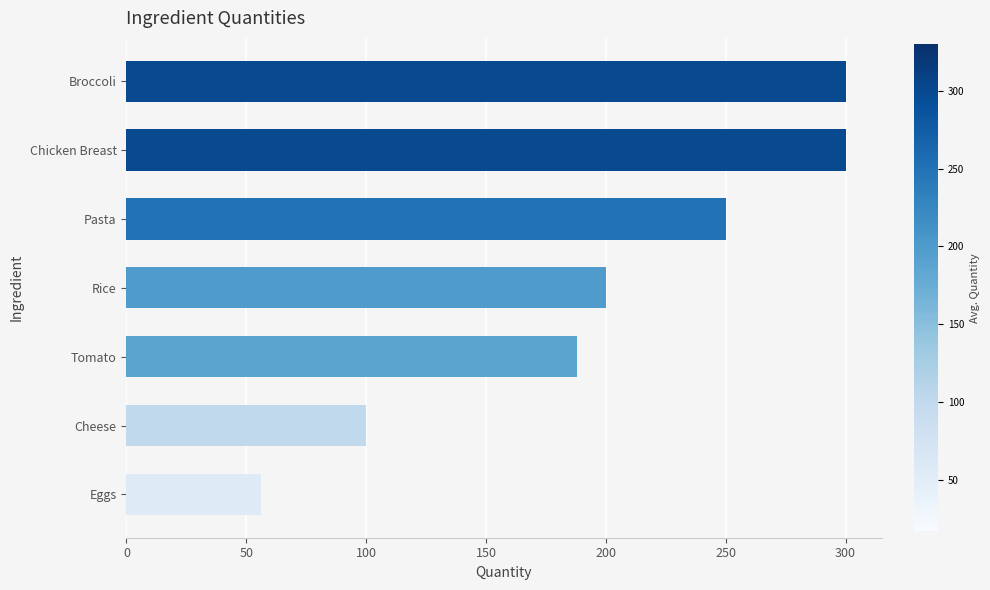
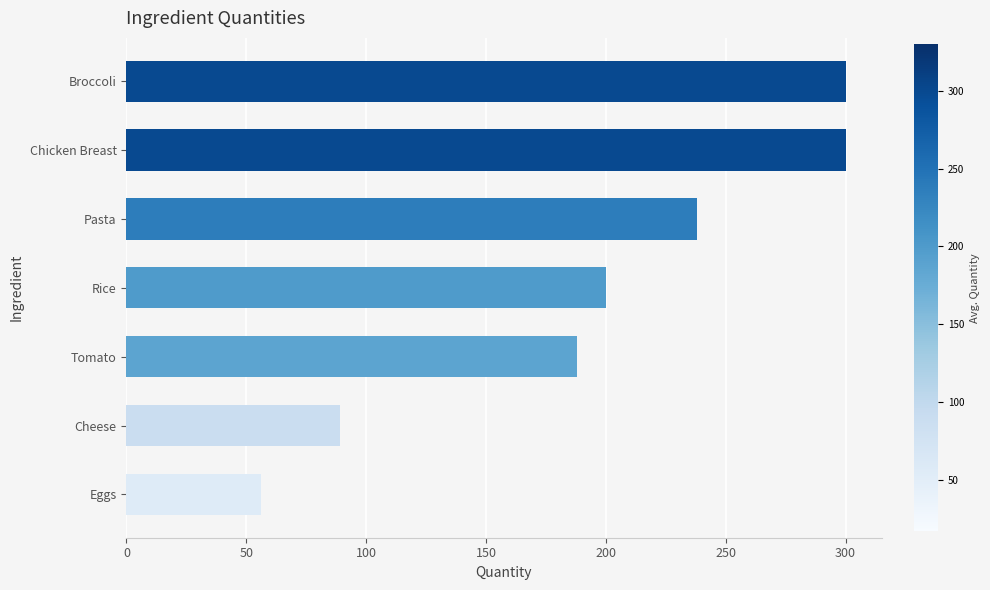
Pasta: 250 -> 238
Cheese: 100 -> 89
